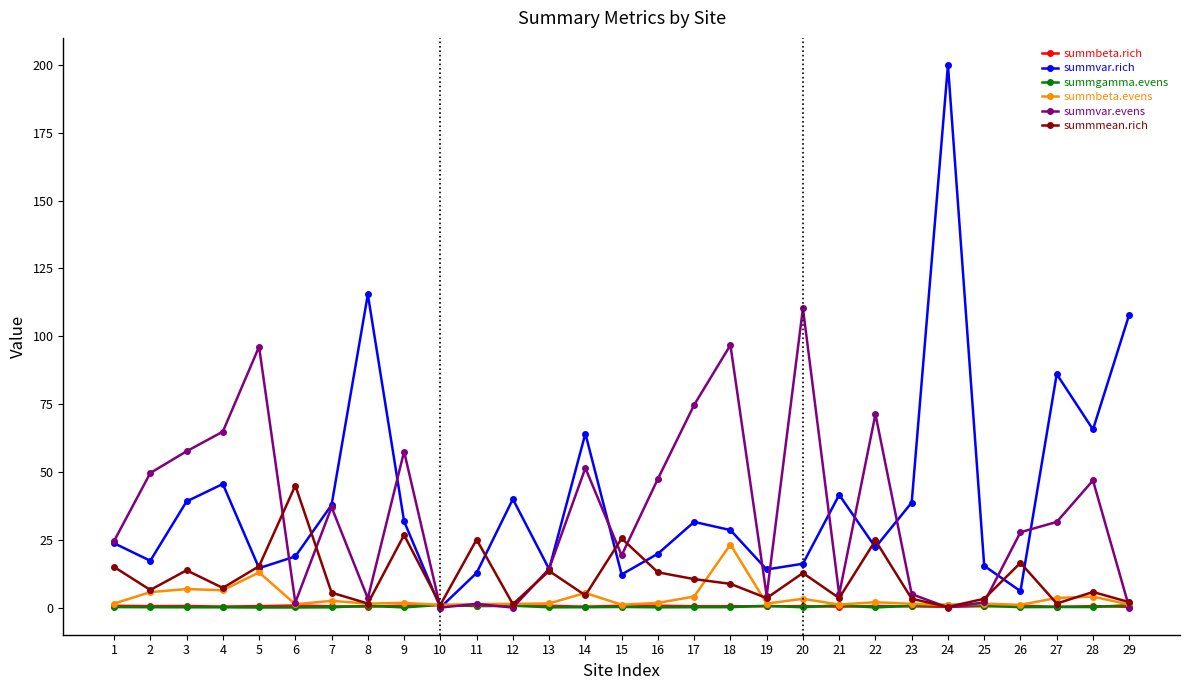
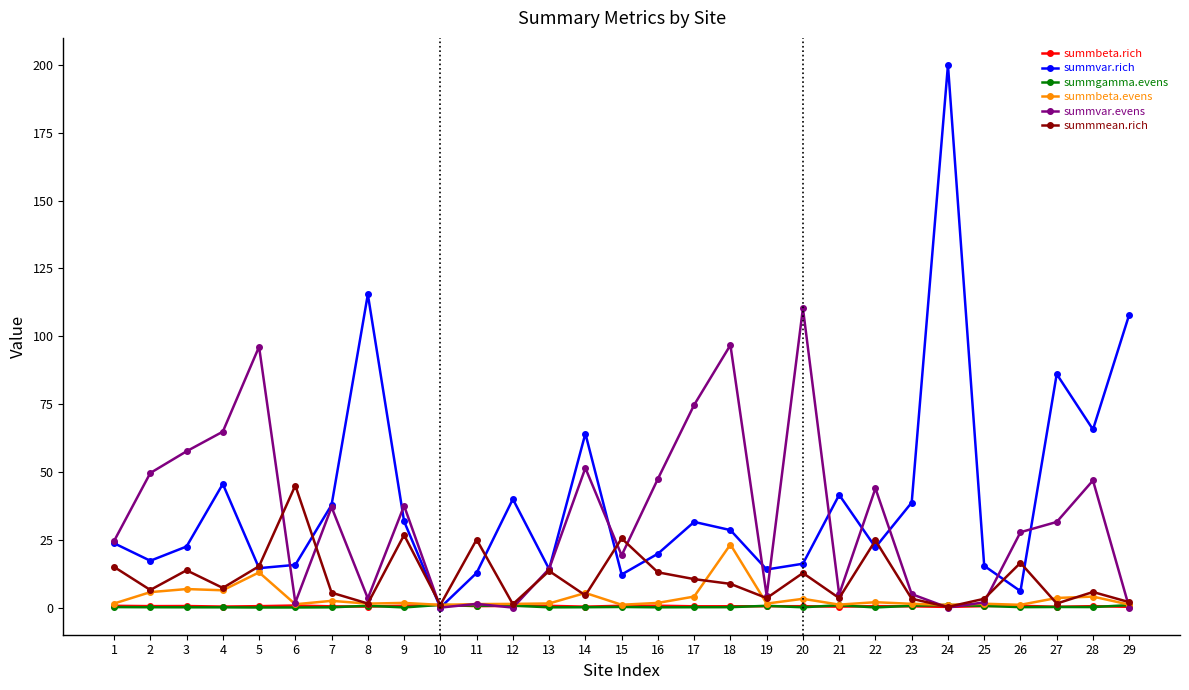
summvar.rich, 3: 39 -> 23
summvar.rich, 6: 19 -> 16
summvar.evens, 9: 58 -> 38
summvar.evens, 22: 71 -> 44
